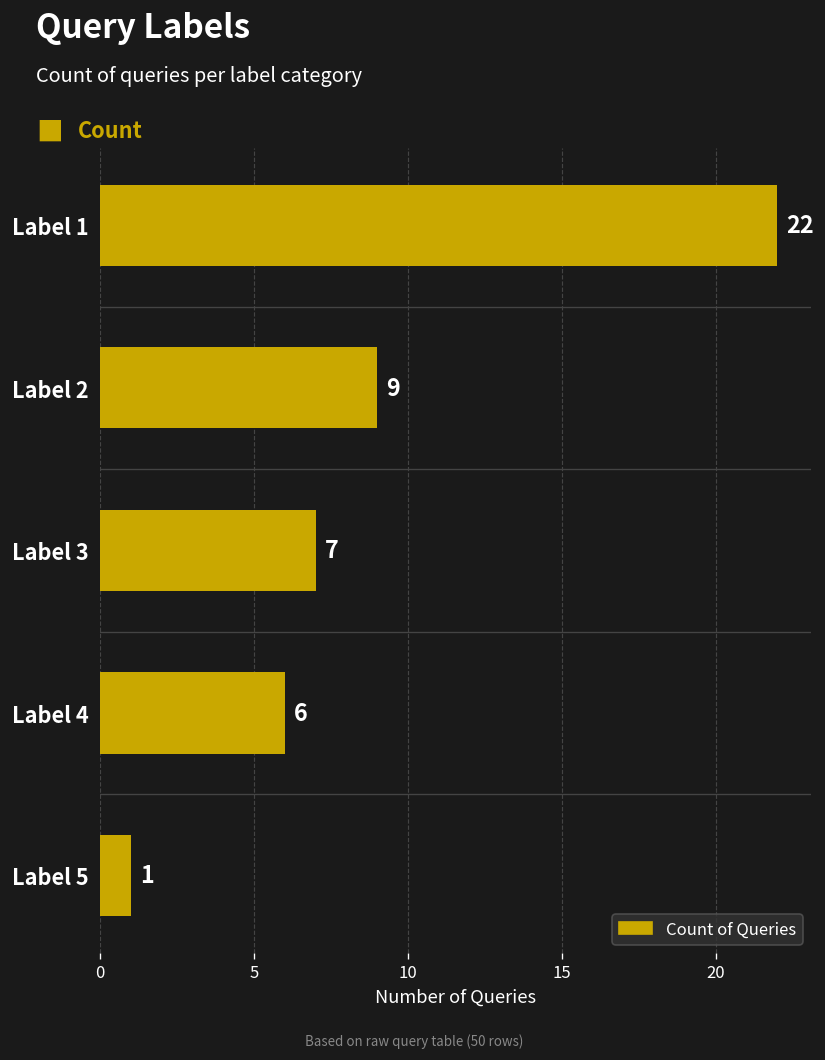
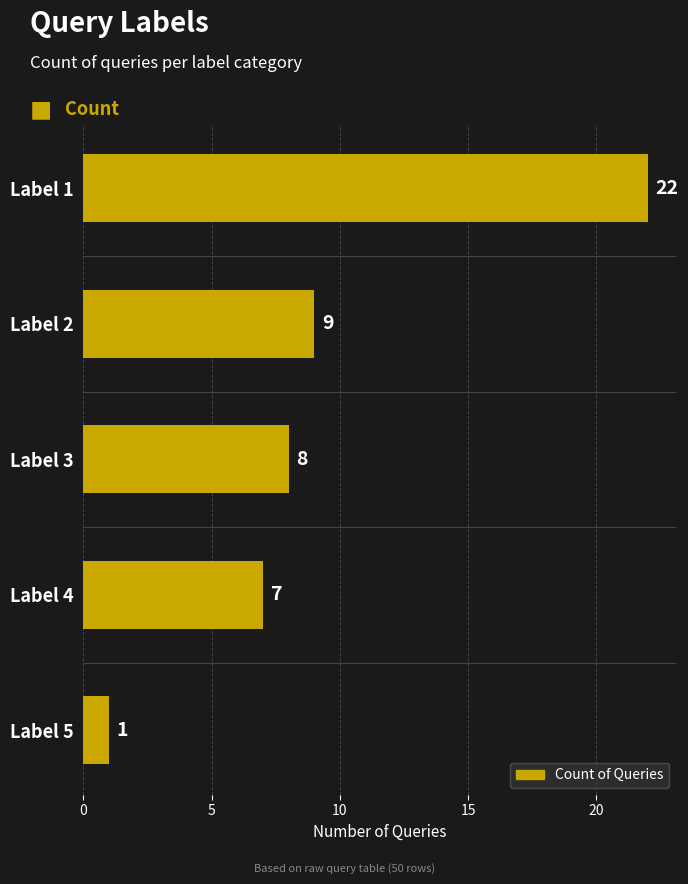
Label 3: 7 -> 8
Label 4: 6 -> 7
